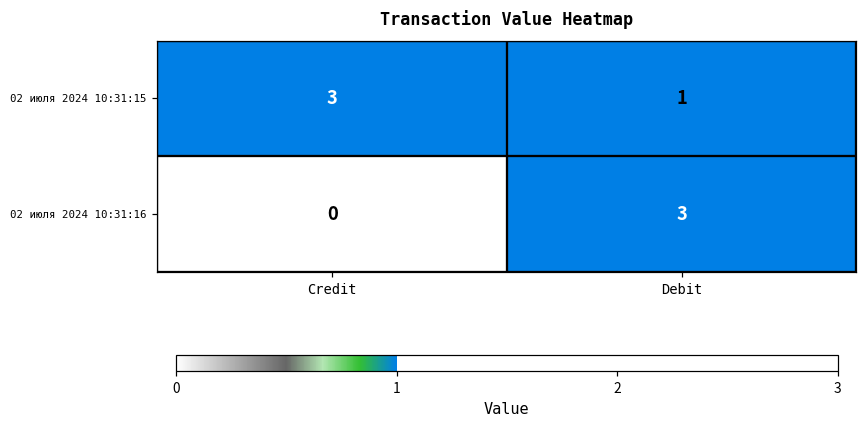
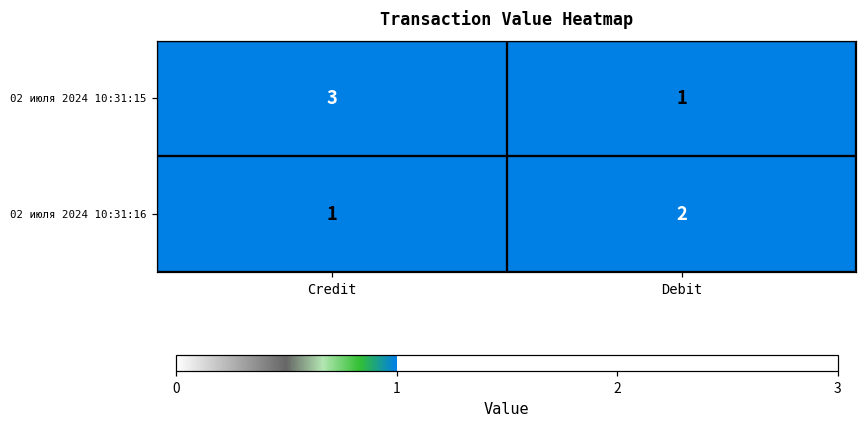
02 июля 2024 10:31:16, Credit: 0 -> 1
02 июля 2024 10:31:16, Debit: 3 -> 2
